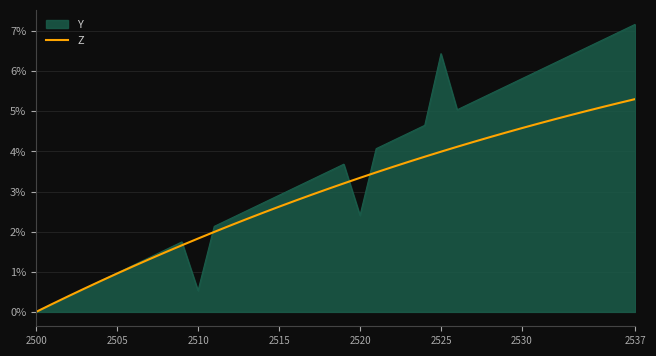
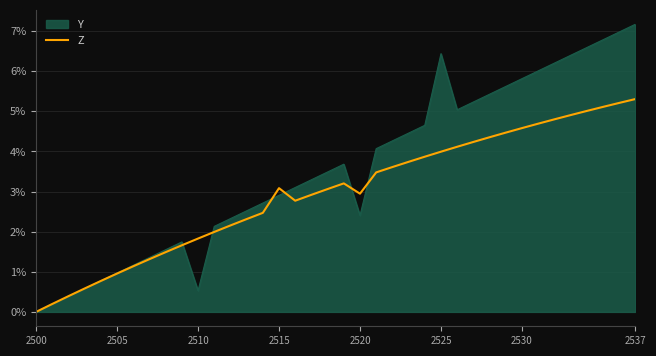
Z, 2515: 2.6% -> 3.1%
Z, 2520: 3.3% -> 2.9%
